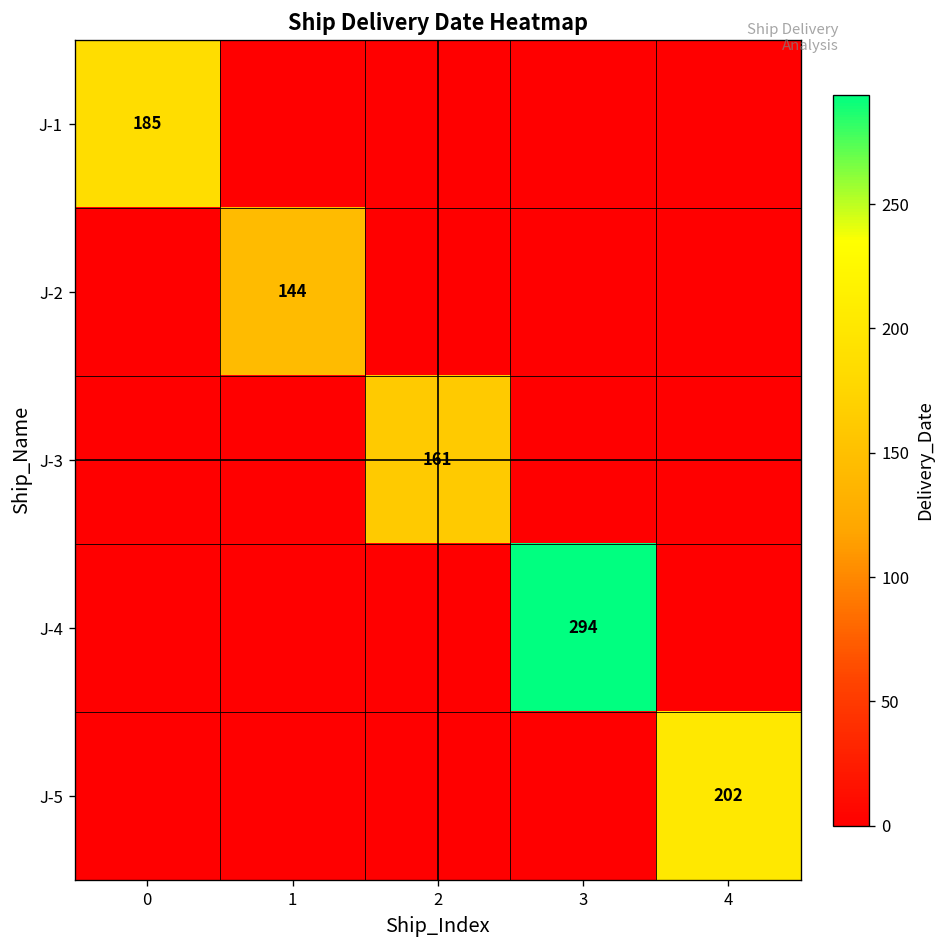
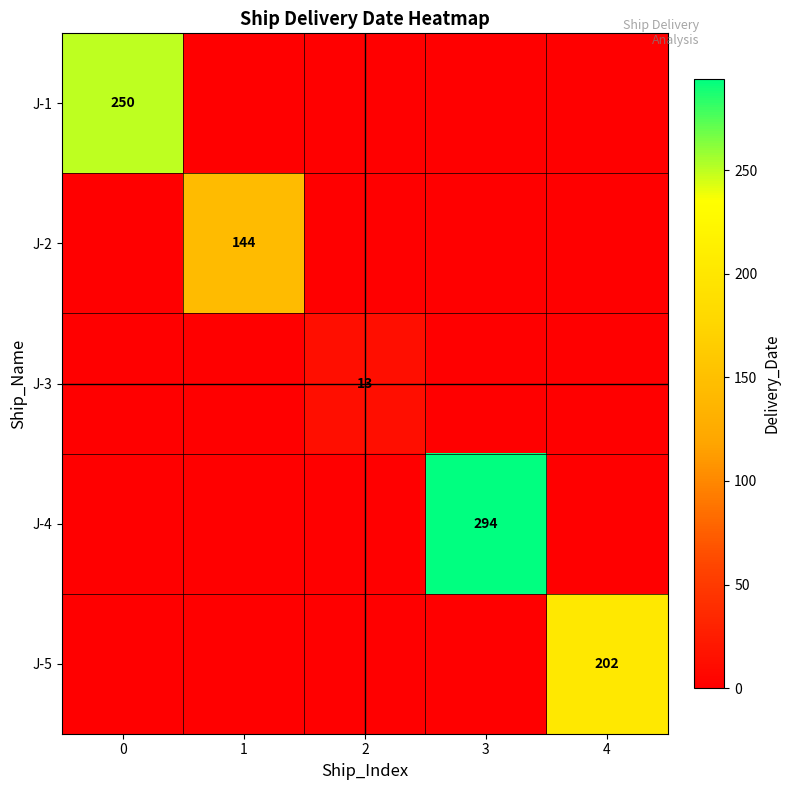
J-1, 0: 185 -> 250
J-3, 2: 161 -> 13
